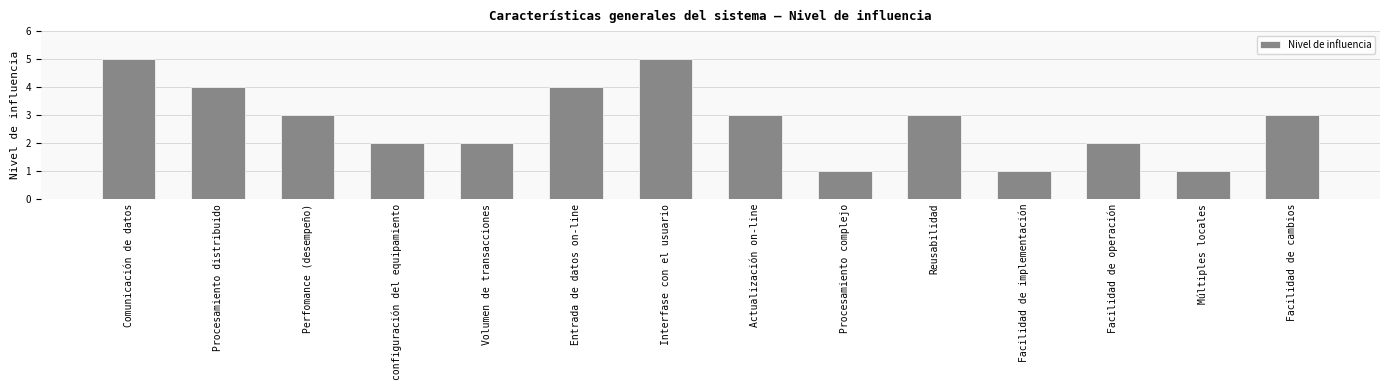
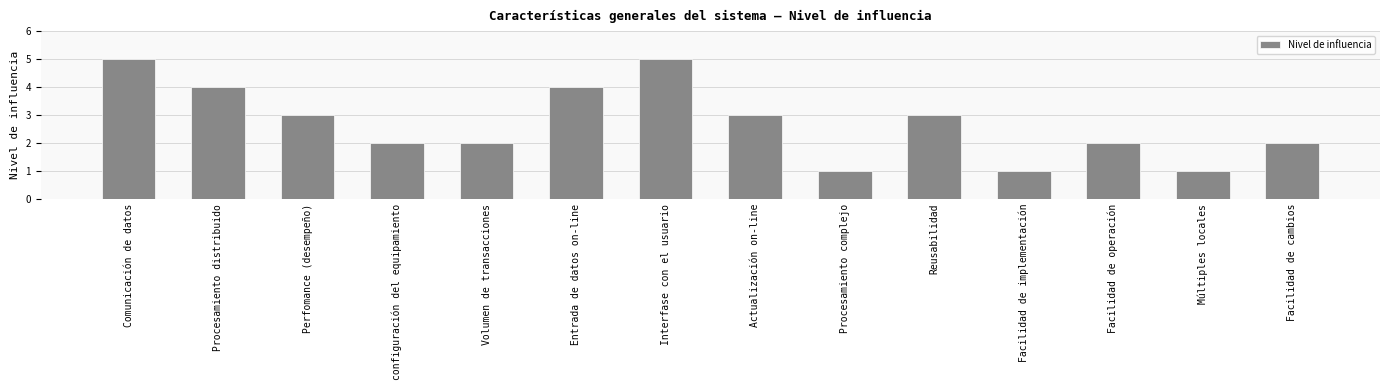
Facilidad de cambios: 3 -> 2
